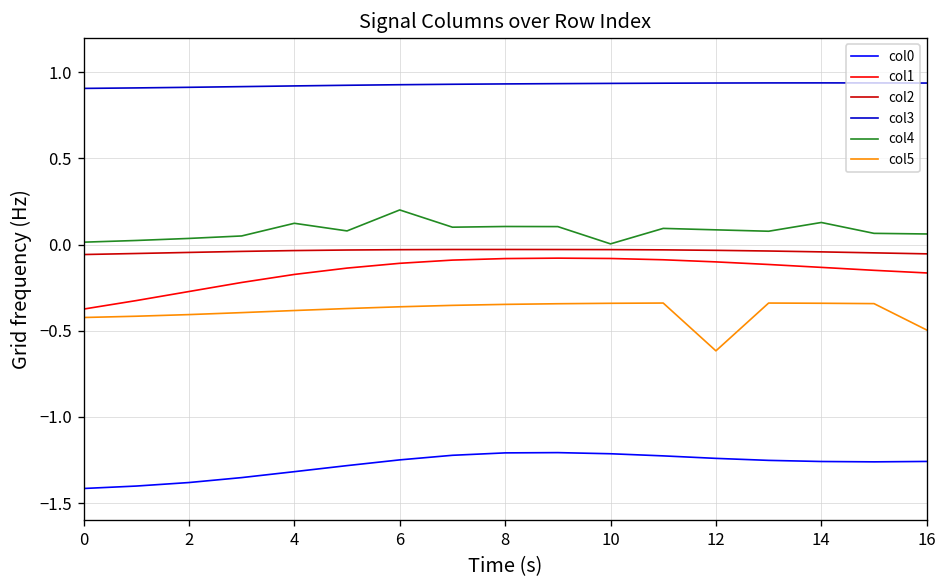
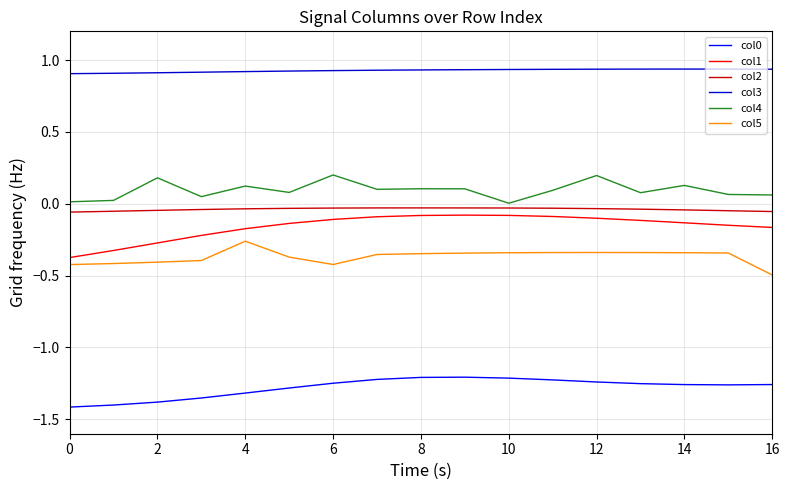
col4, 2: 0.04 -> 0.18
col5, 4: -0.38 -> -0.26
col5, 6: -0.36 -> -0.42
col4, 12: 0.09 -> 0.20
col5, 12: -0.62 -> -0.34
